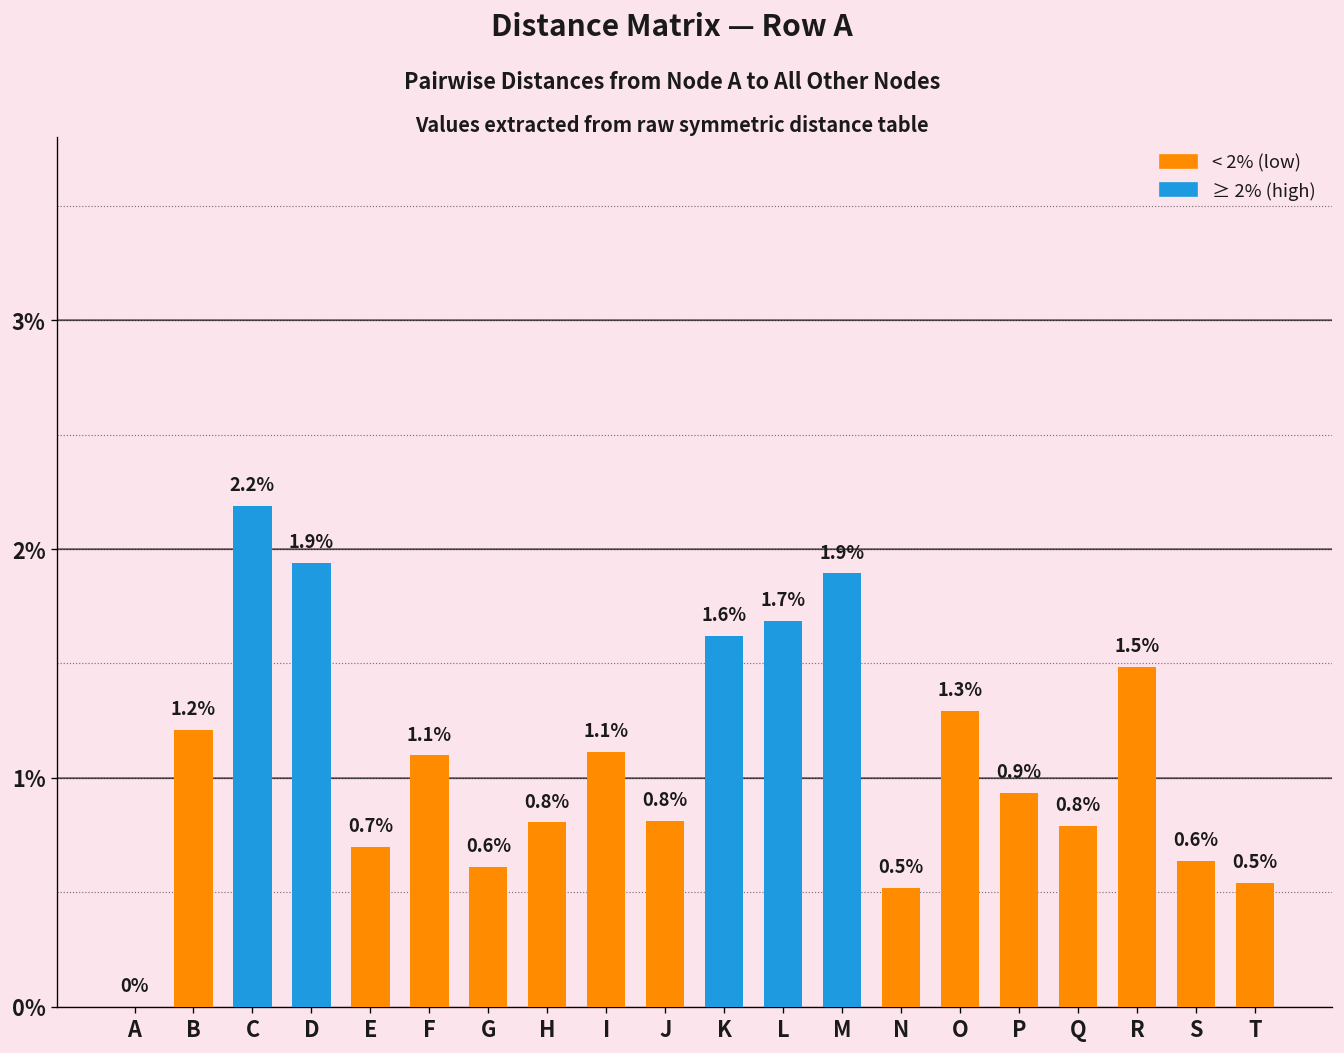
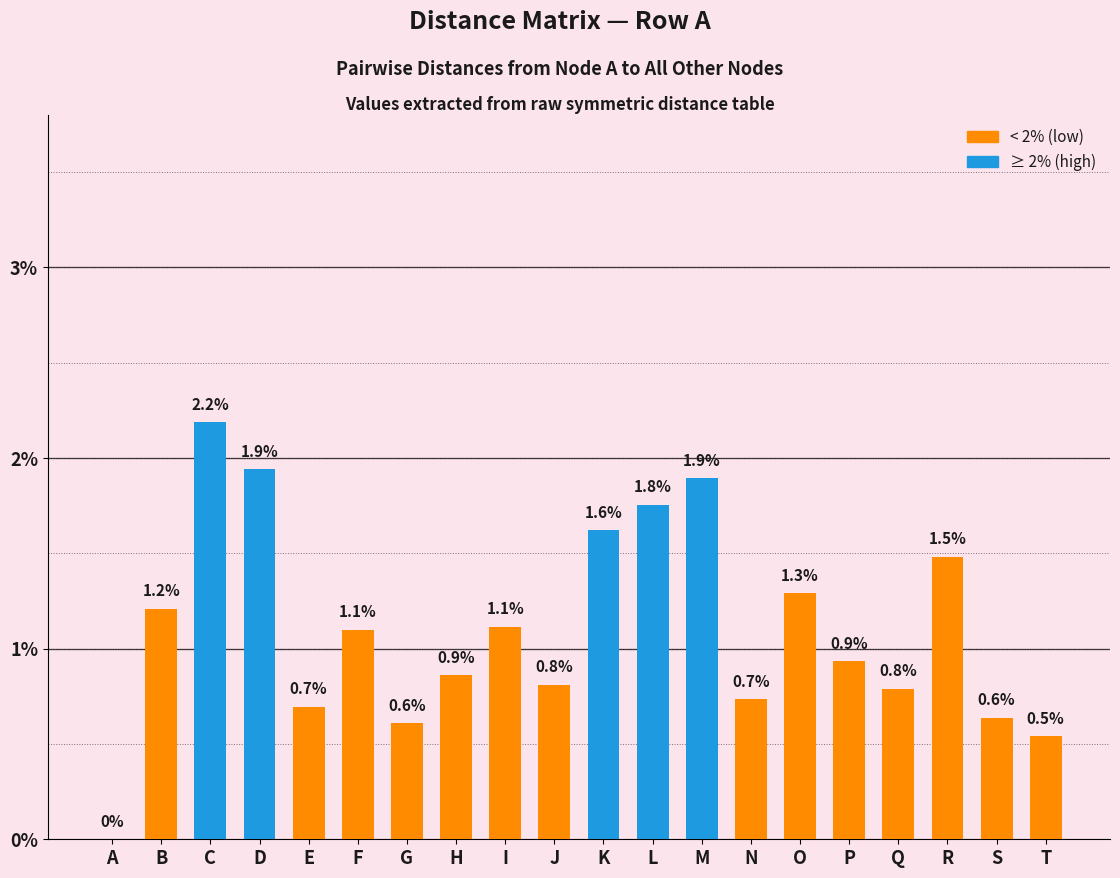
H: 0.8% -> 0.9%
L: 1.7% -> 1.8%
N: 0.5% -> 0.7%
